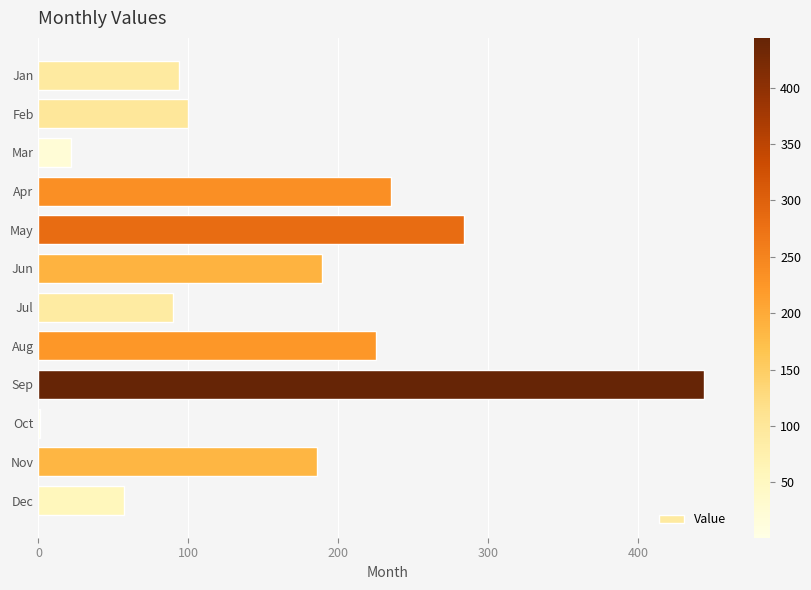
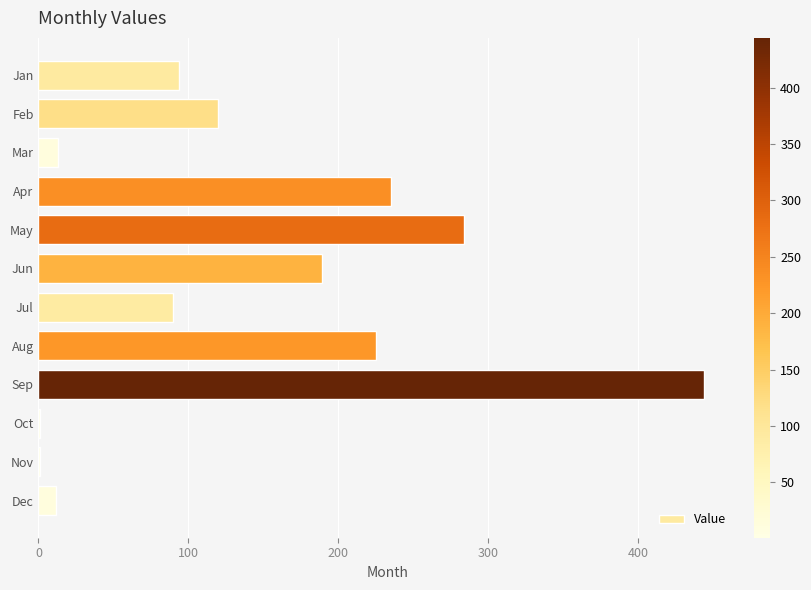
Feb: 100 -> 120
Mar: 22 -> 13
Nov: 186 -> 1
Dec: 57 -> 12
